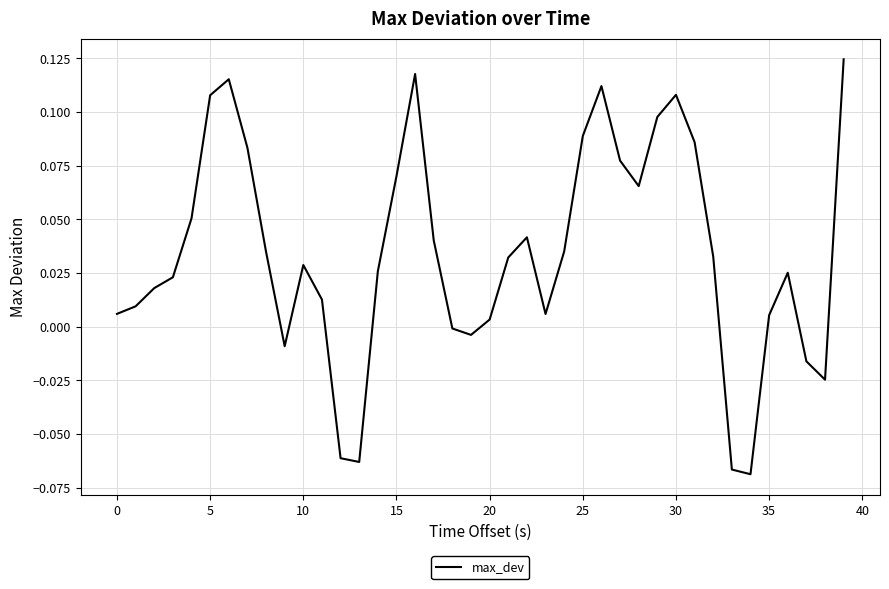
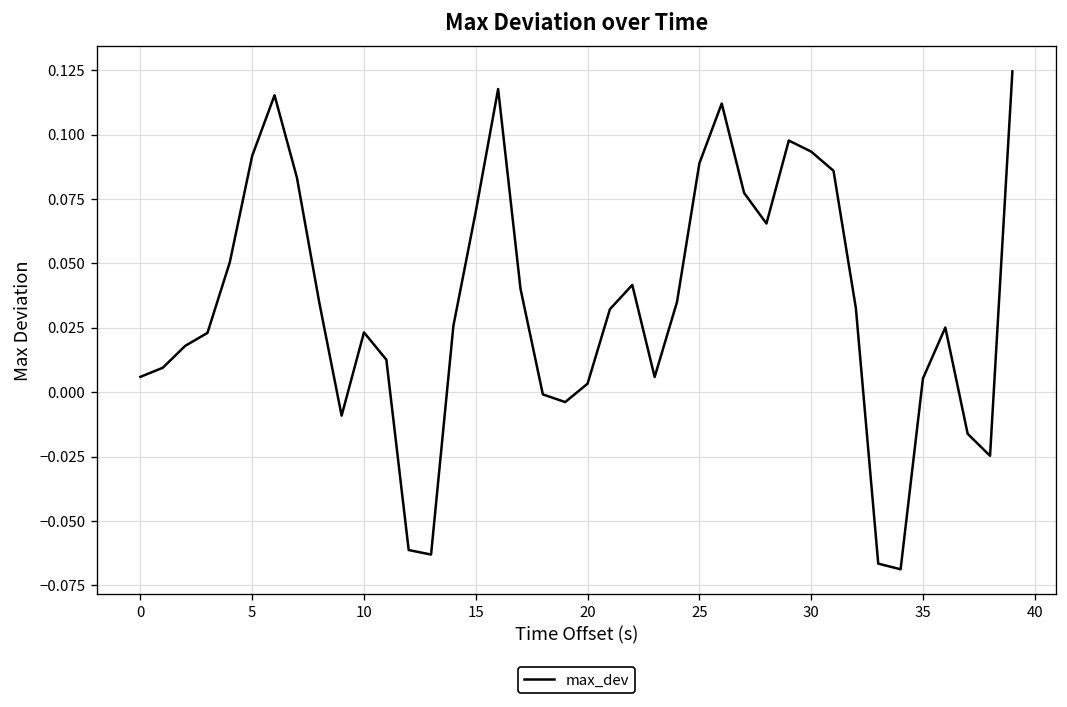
5: 0.108 -> 0.092
10: 0.029 -> 0.023
30: 0.108 -> 0.093
